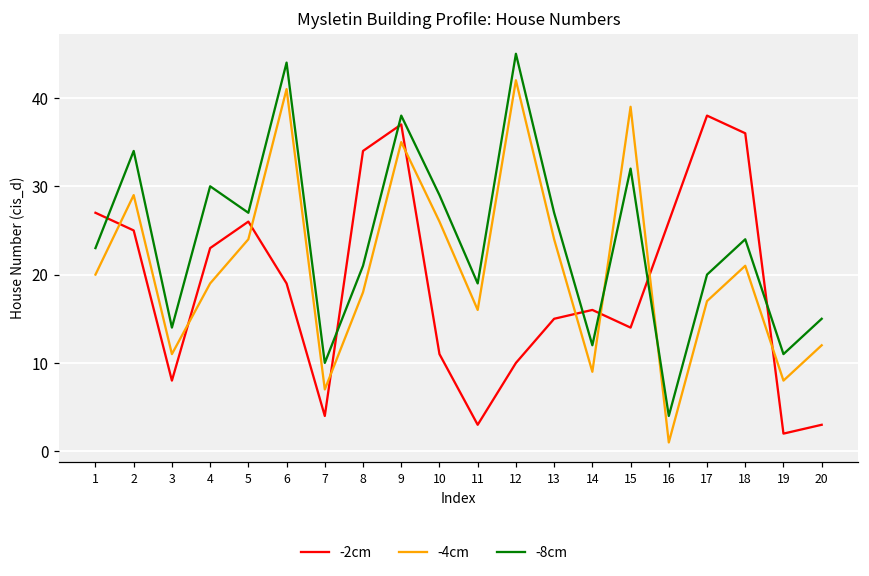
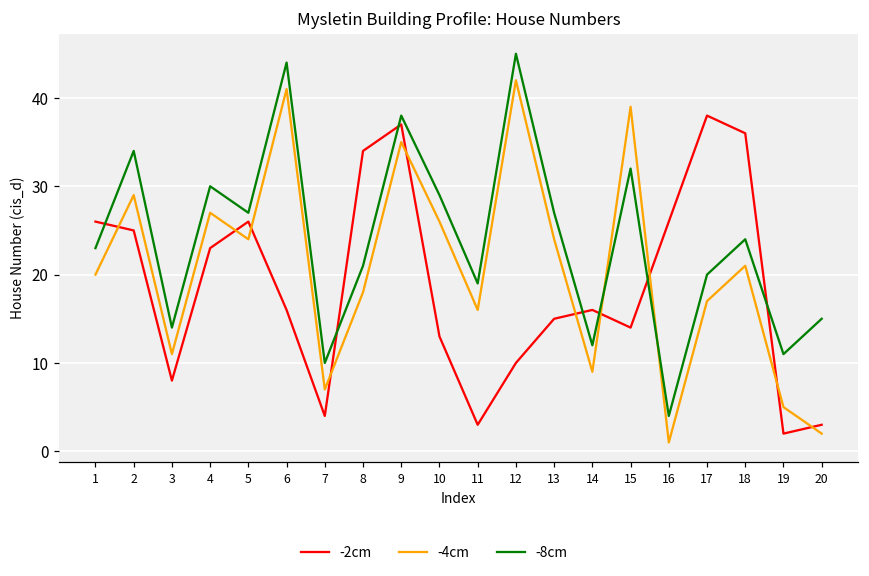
-2cm, 1: 27 -> 26
-4cm, 4: 19 -> 27
-2cm, 6: 19 -> 16
-2cm, 10: 11 -> 13
-4cm, 19: 8 -> 5
-4cm, 20: 12 -> 2
